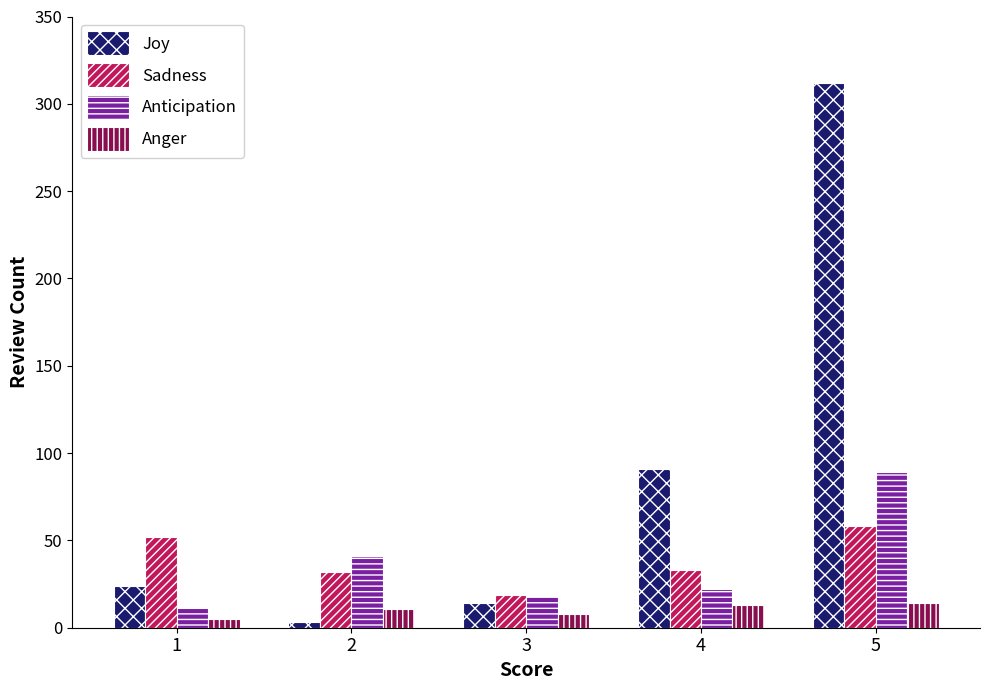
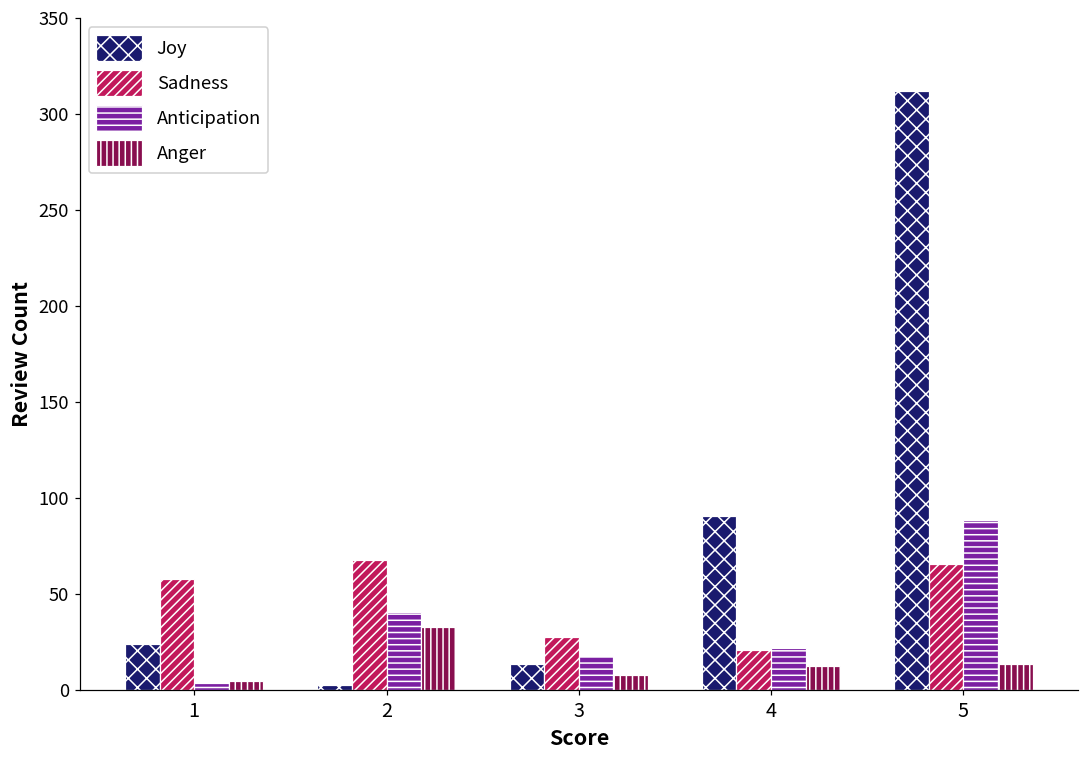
Sadness, 1: 52 -> 58
Anticipation, 1: 12 -> 4
Sadness, 2: 32 -> 68
Anger, 2: 11 -> 33
Sadness, 3: 19 -> 28
Sadness, 4: 33 -> 21
Sadness, 5: 58 -> 66
